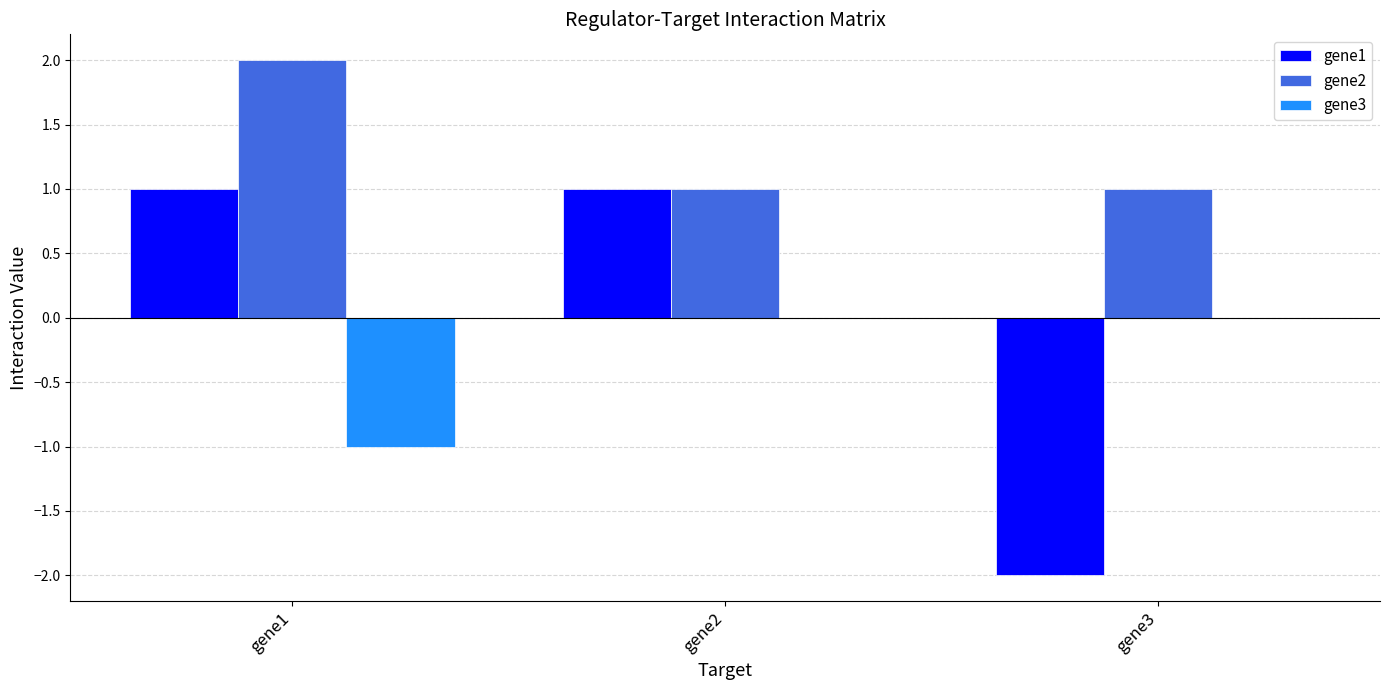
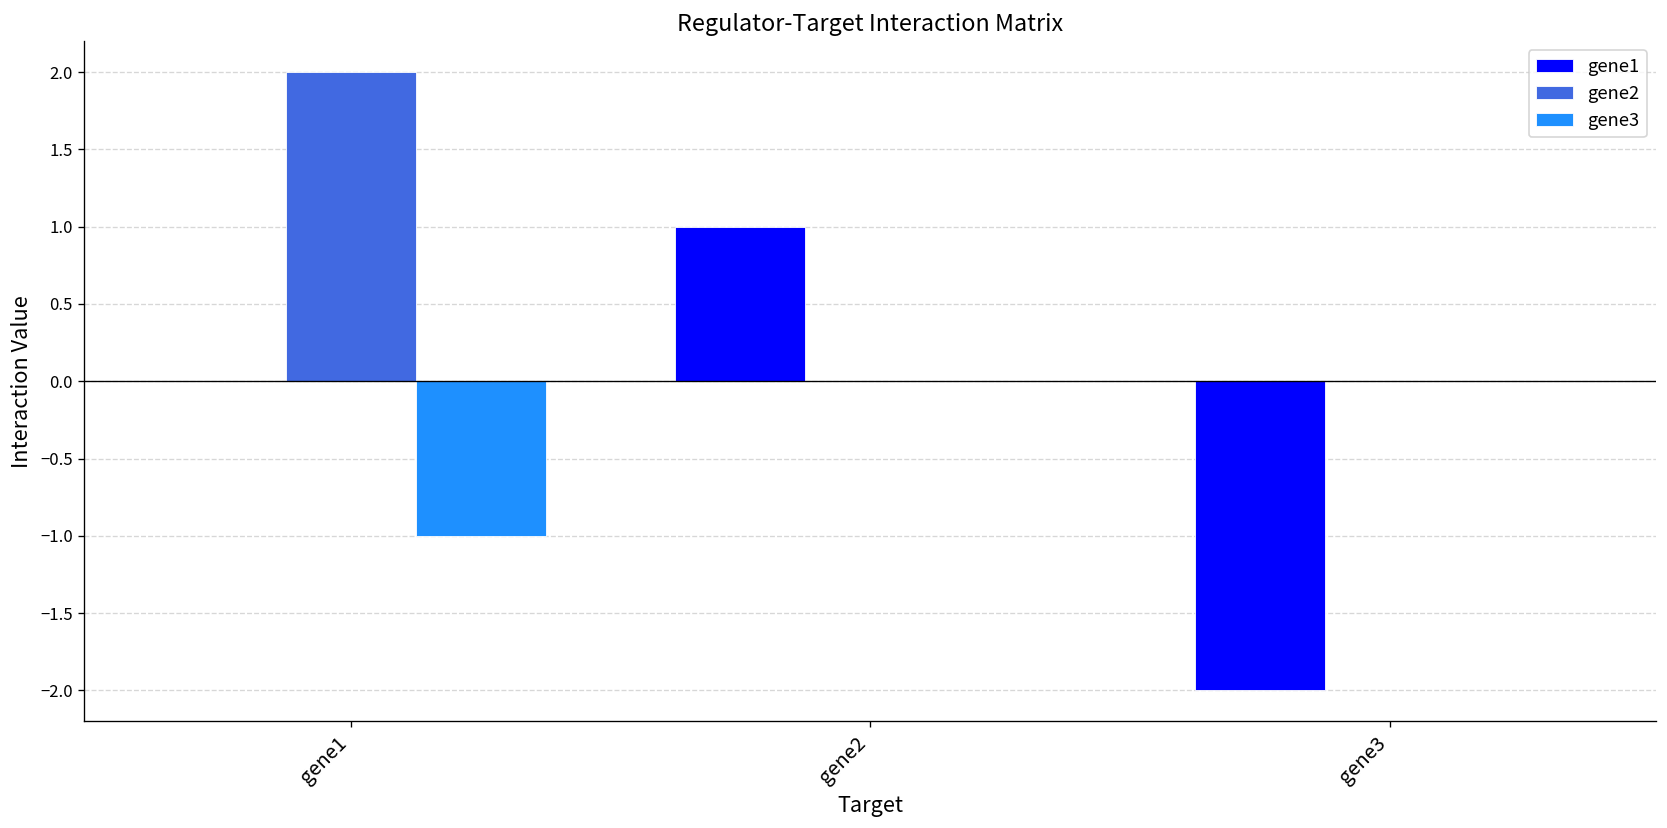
gene1, gene1: 1 -> 0
gene2, gene2: 1 -> 0
gene2, gene3: 1 -> 0
